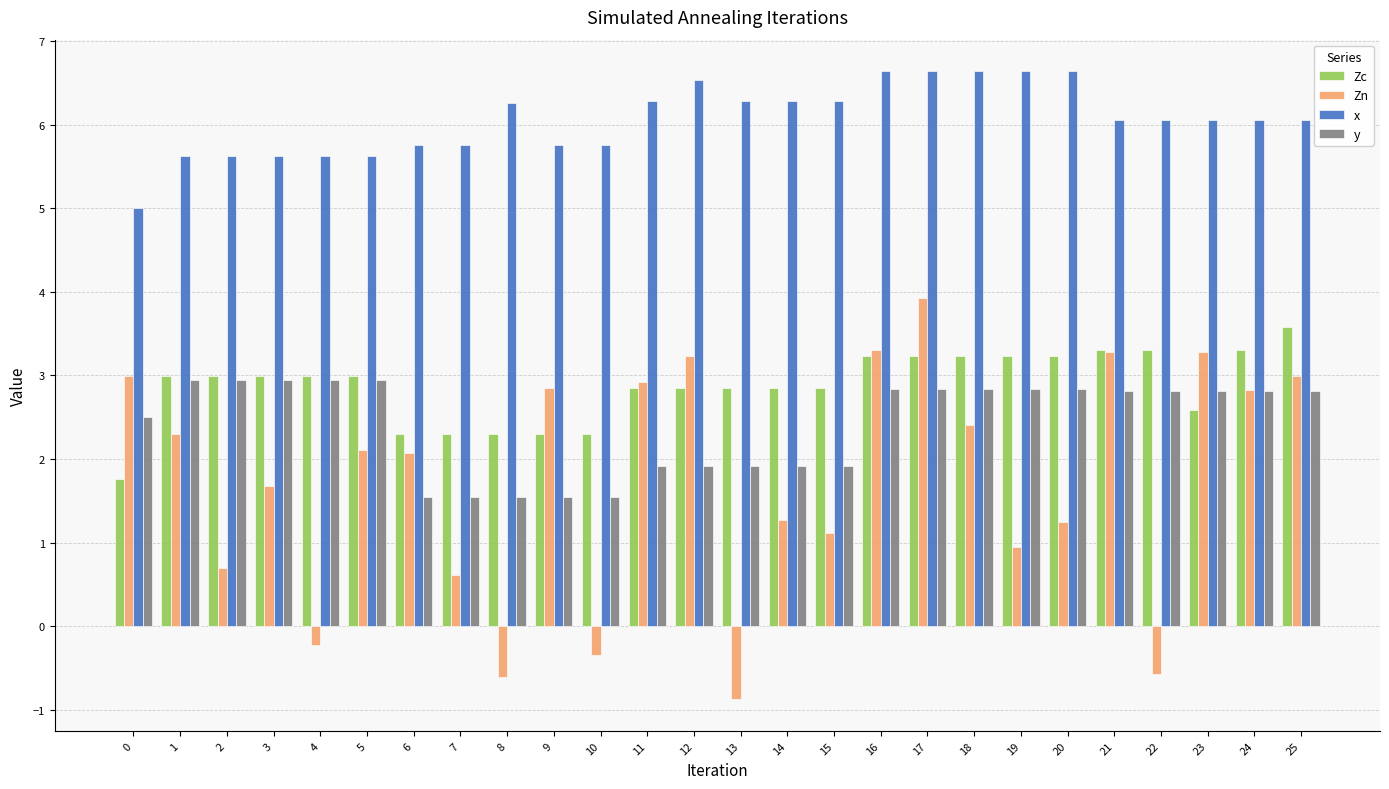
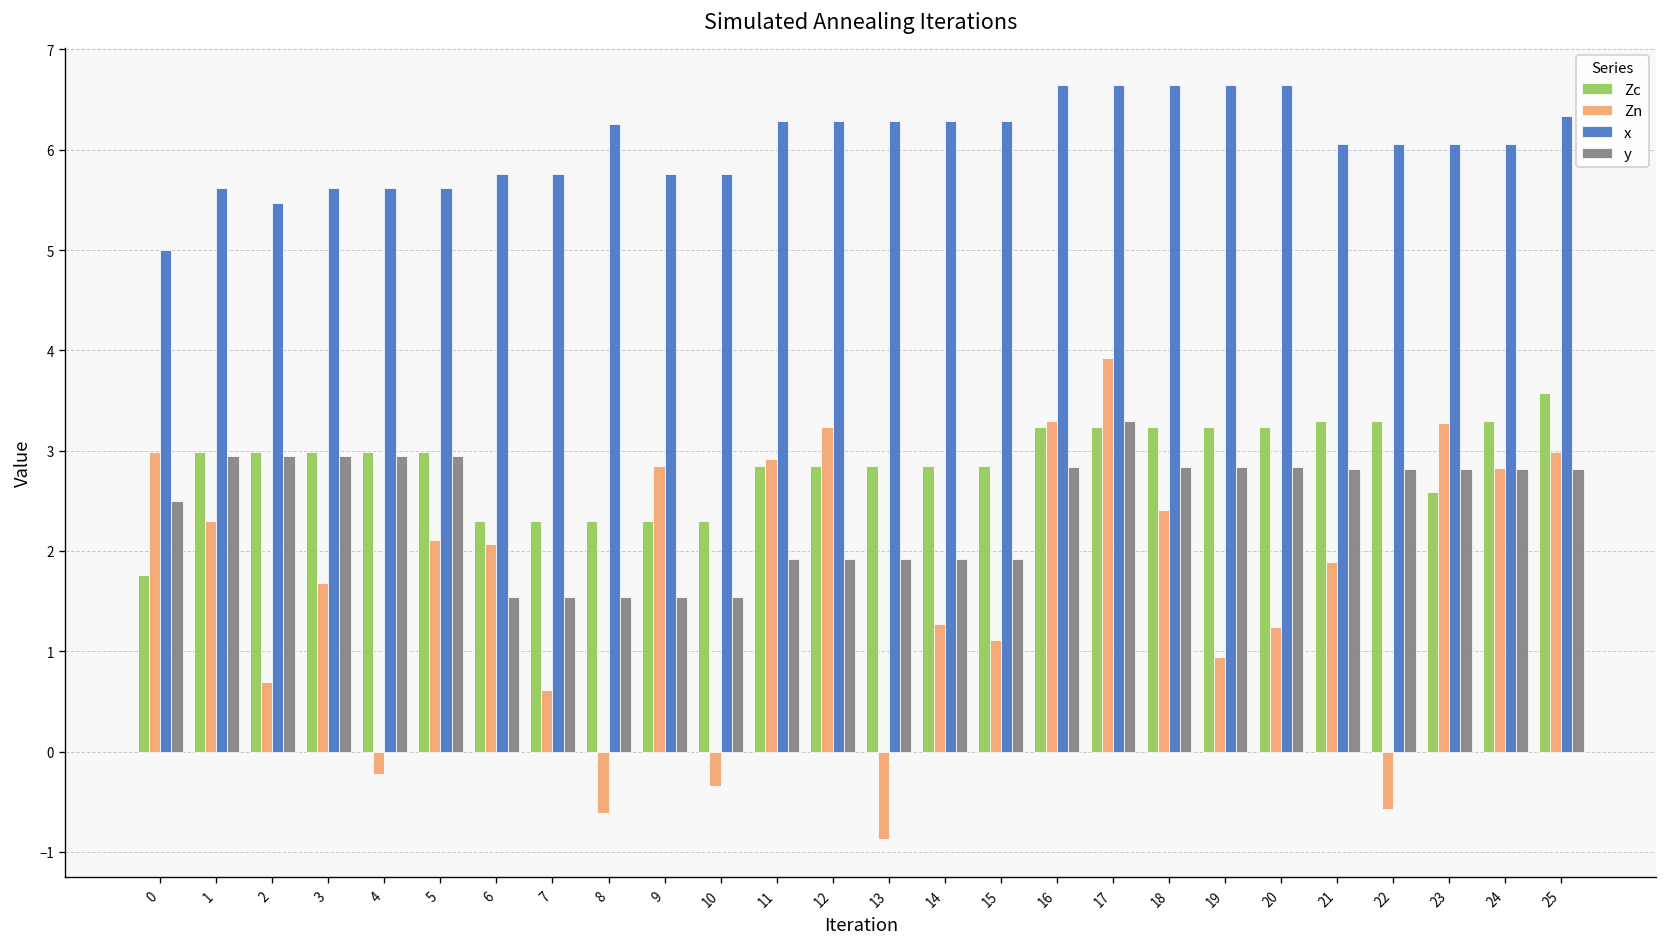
x, 2: 5.6 -> 5.5
x, 12: 6.5 -> 6.3
y, 17: 2.8 -> 3.3
Zn, 21: 3.3 -> 1.9
x, 25: 6.1 -> 6.3
